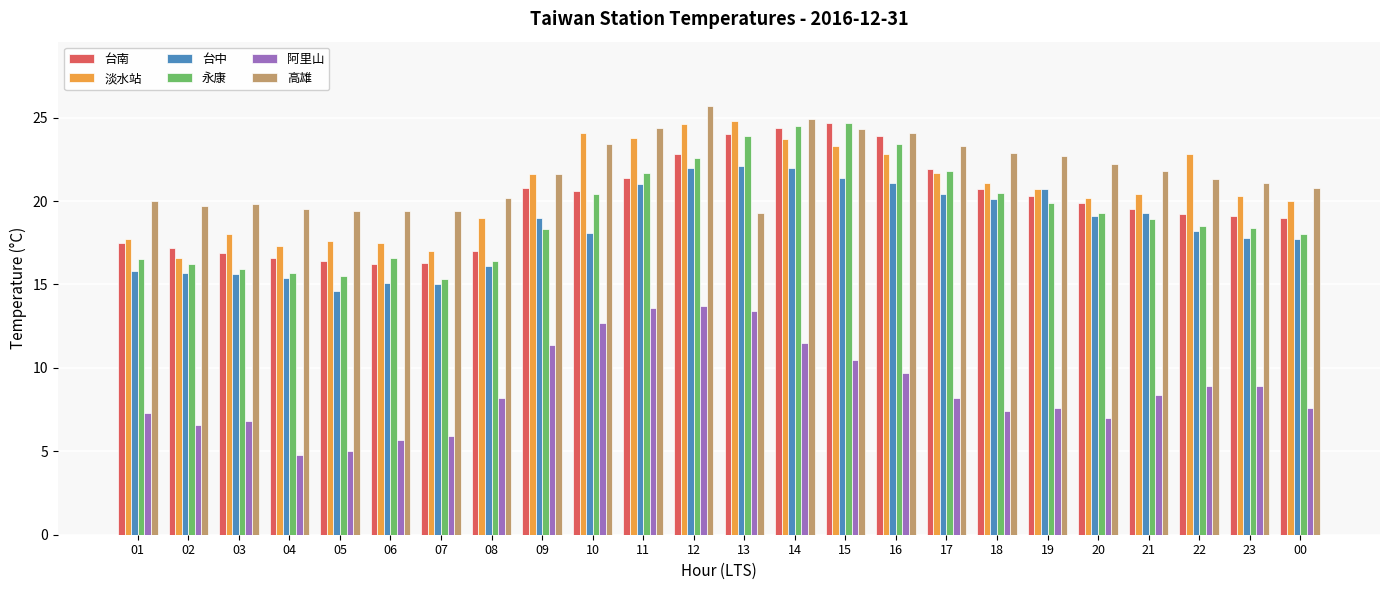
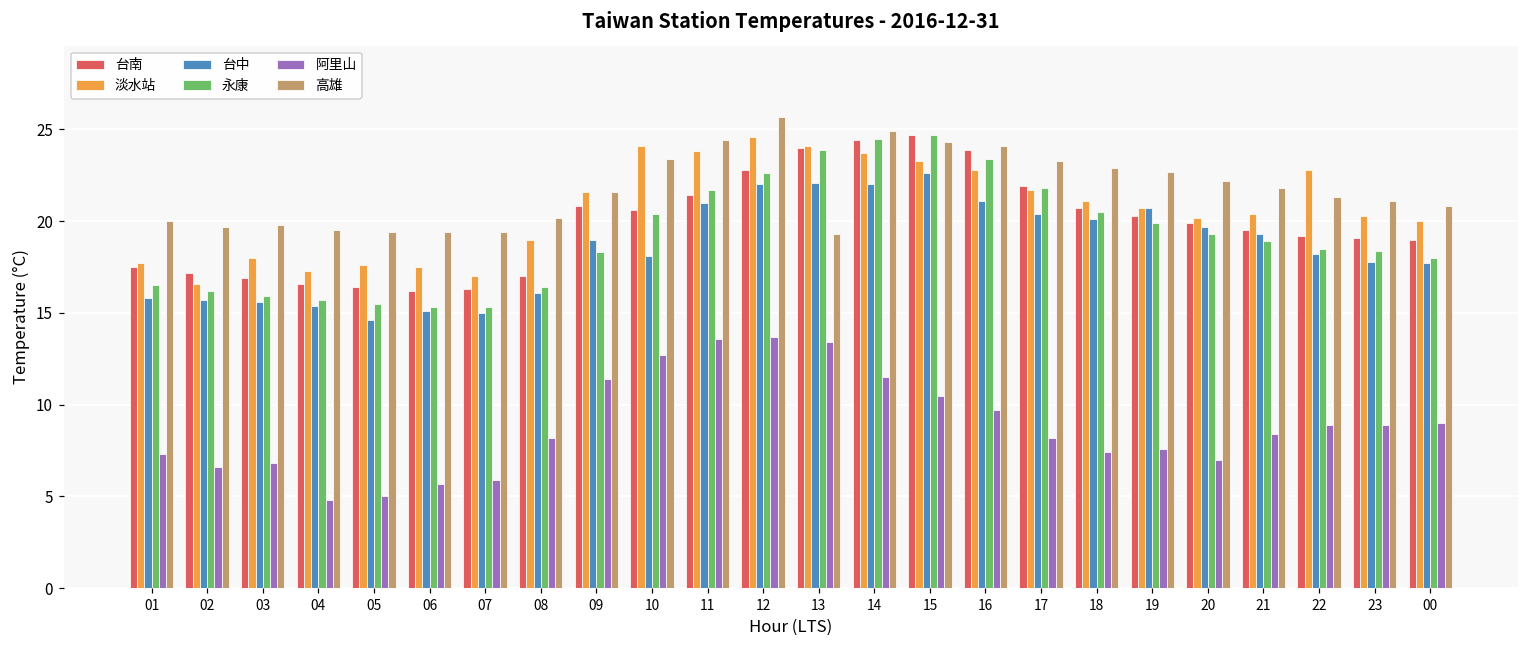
永康, 06: 16.6 -> 15.3
淡水站, 13: 24.8 -> 24.1
台中, 15: 21.4 -> 22.6
台中, 20: 19.1 -> 19.7
阿里山, 00: 7.6 -> 9.0
